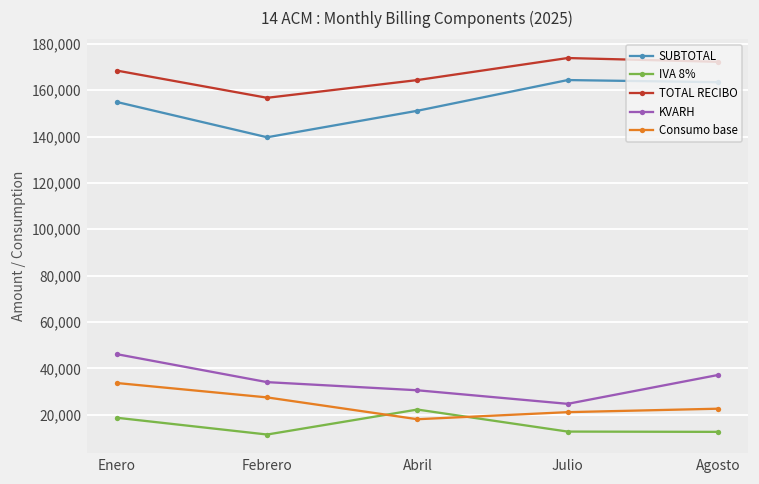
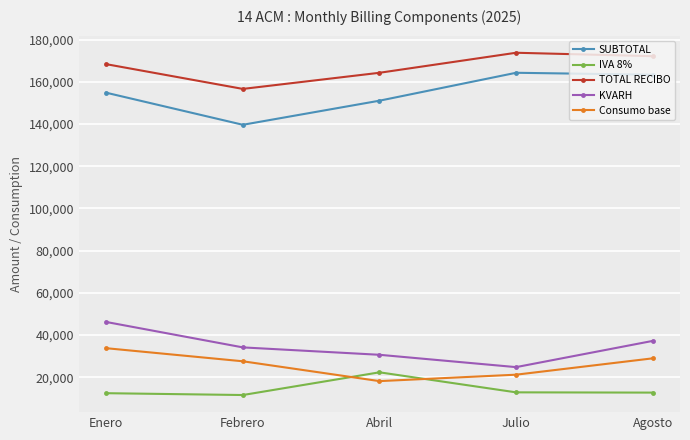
IVA 8%, Enero: 19,000 -> 12,000
Consumo base, Agosto: 23,000 -> 29,000
